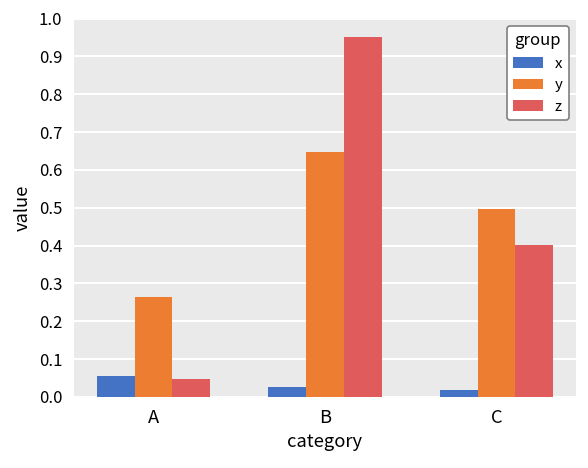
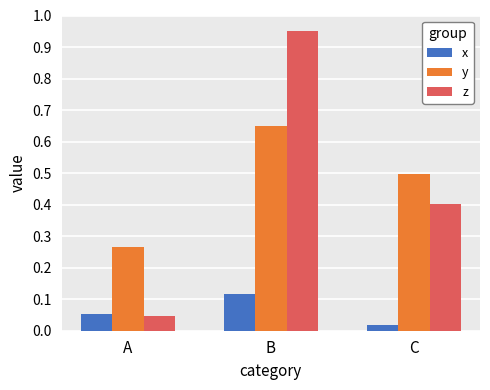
x, B: 0.03 -> 0.12
